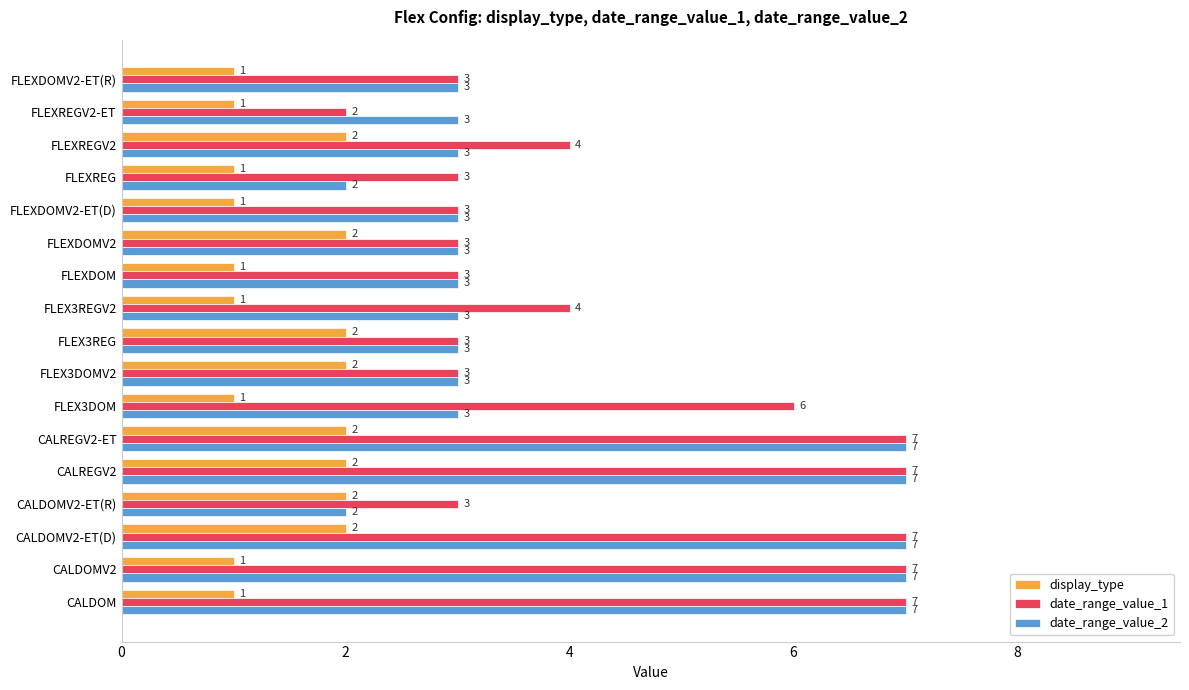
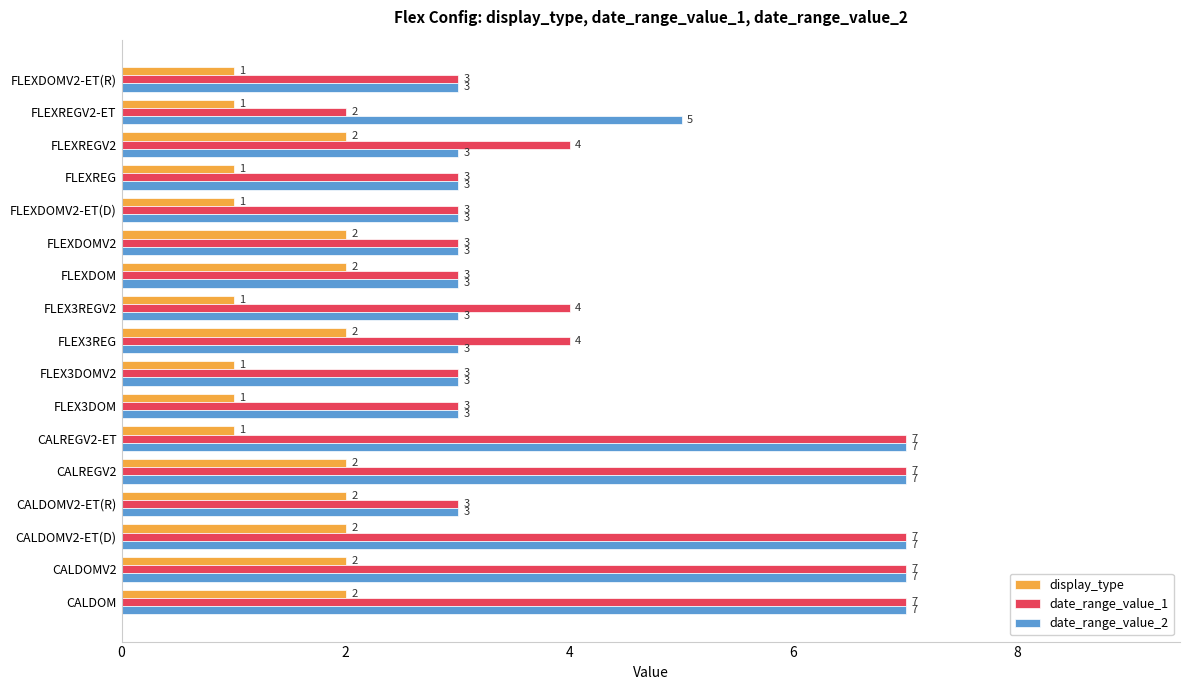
date_range_value_2, FLEXREGV2-ET: 3 -> 5
date_range_value_2, FLEXREG: 2 -> 3
display_type, FLEXDOM: 1 -> 2
date_range_value_1, FLEX3REG: 3 -> 4
display_type, FLEX3DOMV2: 2 -> 1
date_range_value_1, FLEX3DOM: 6 -> 3
display_type, CALREGV2-ET: 2 -> 1
date_range_value_2, CALDOMV2-ET(R): 2 -> 3
display_type, CALDOMV2: 1 -> 2
display_type, CALDOM: 1 -> 2
